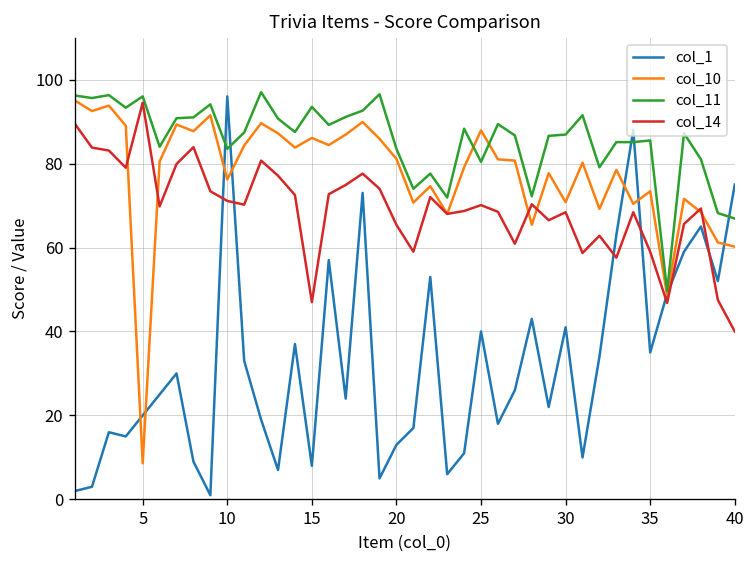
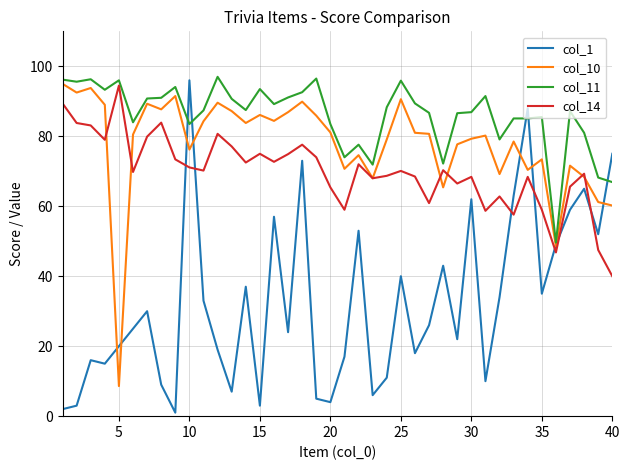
col_1, 15: 8 -> 3
col_14, 15: 47 -> 75
col_1, 20: 13 -> 4
col_10, 25: 88 -> 91
col_11, 25: 80 -> 96
col_1, 30: 41 -> 62
col_10, 30: 71 -> 79
